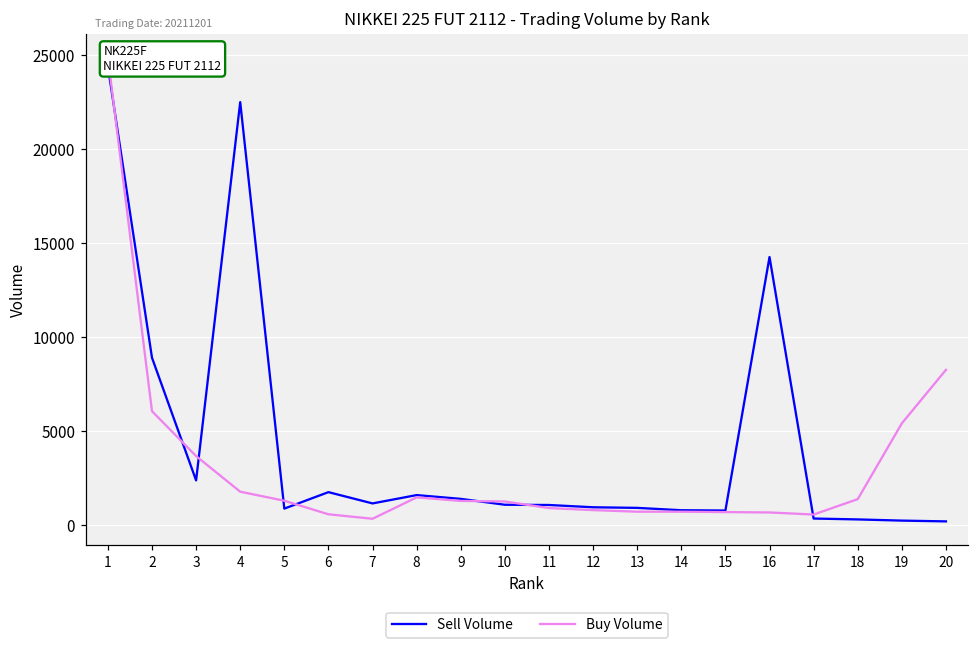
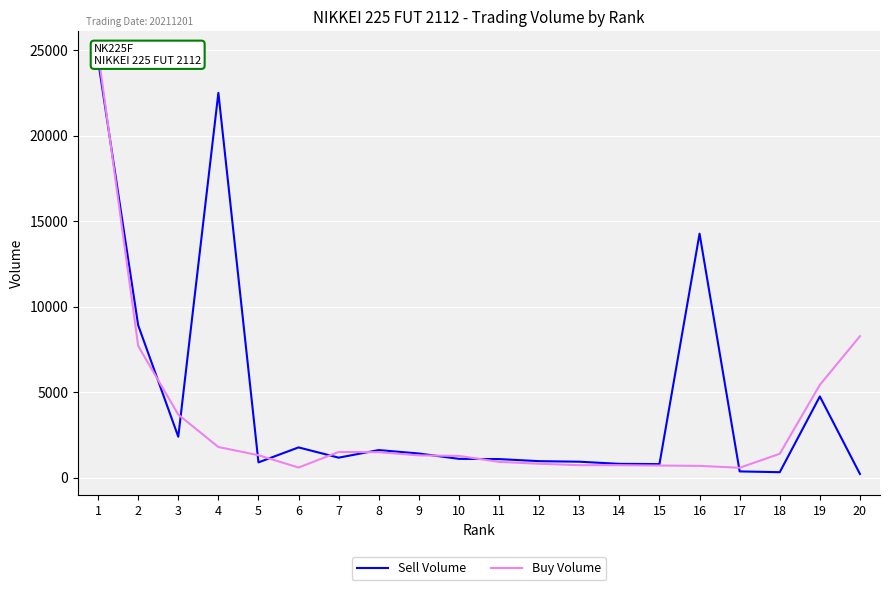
Buy Volume, 2: 6100 -> 7700
Buy Volume, 7: 400 -> 1500
Sell Volume, 19: 300 -> 4700
